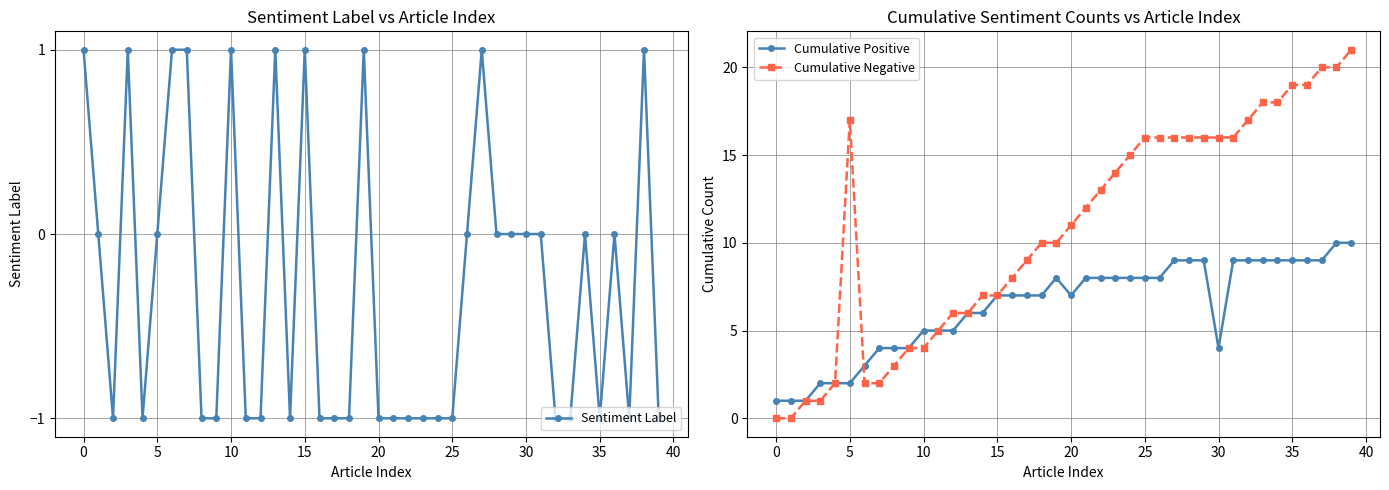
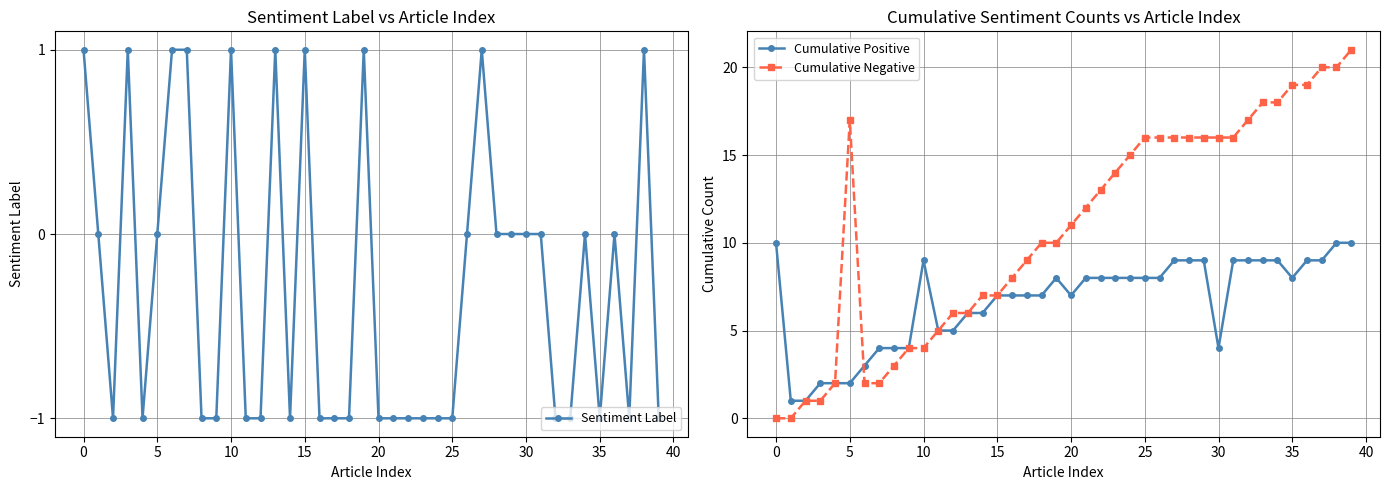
Cumulative Sentiment Counts vs Article Index, Cumulative Positive, 0: 1 -> 10
Cumulative Sentiment Counts vs Article Index, Cumulative Positive, 10: 5 -> 9
Cumulative Sentiment Counts vs Article Index, Cumulative Positive, 35: 9 -> 8
